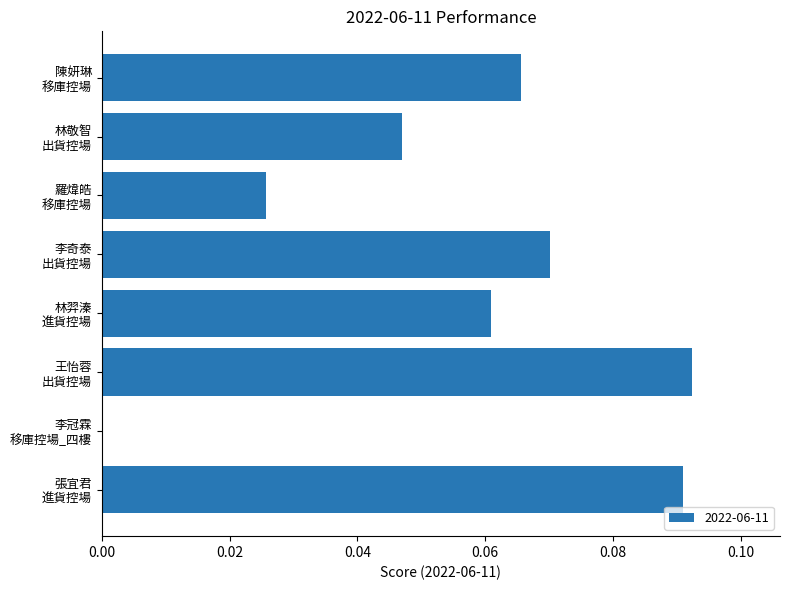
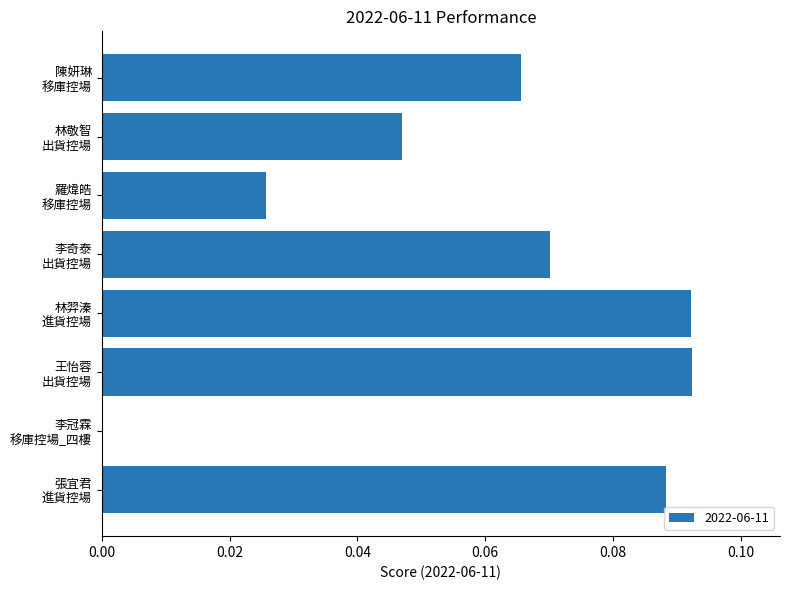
林羿溱 進貨控場: 0.061 -> 0.092
張宜君 進貨控場: 0.091 -> 0.088
